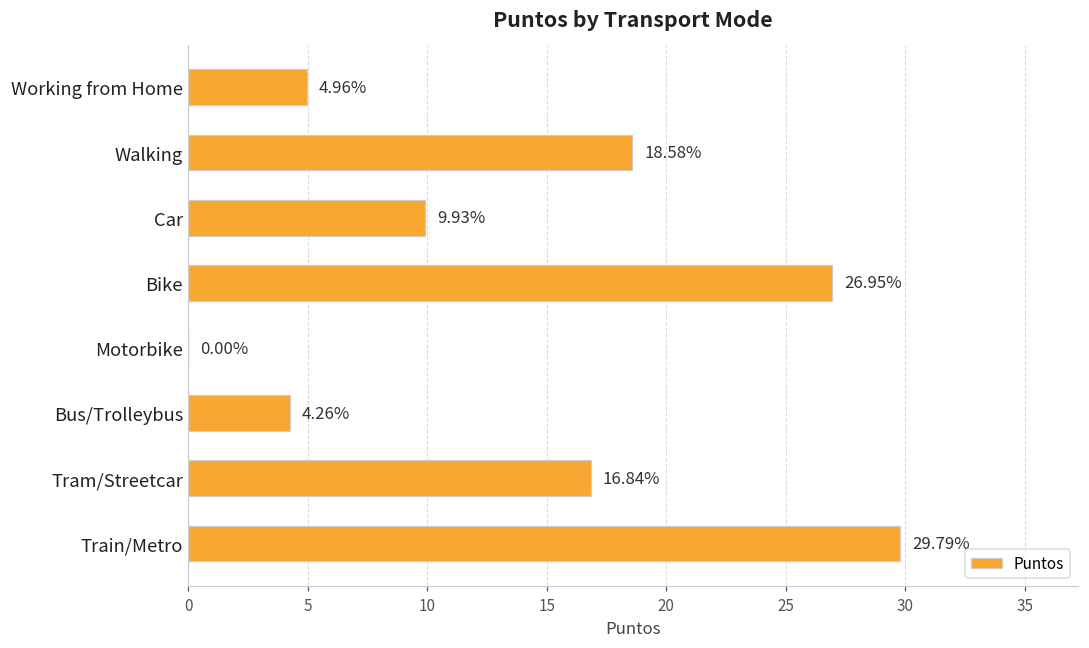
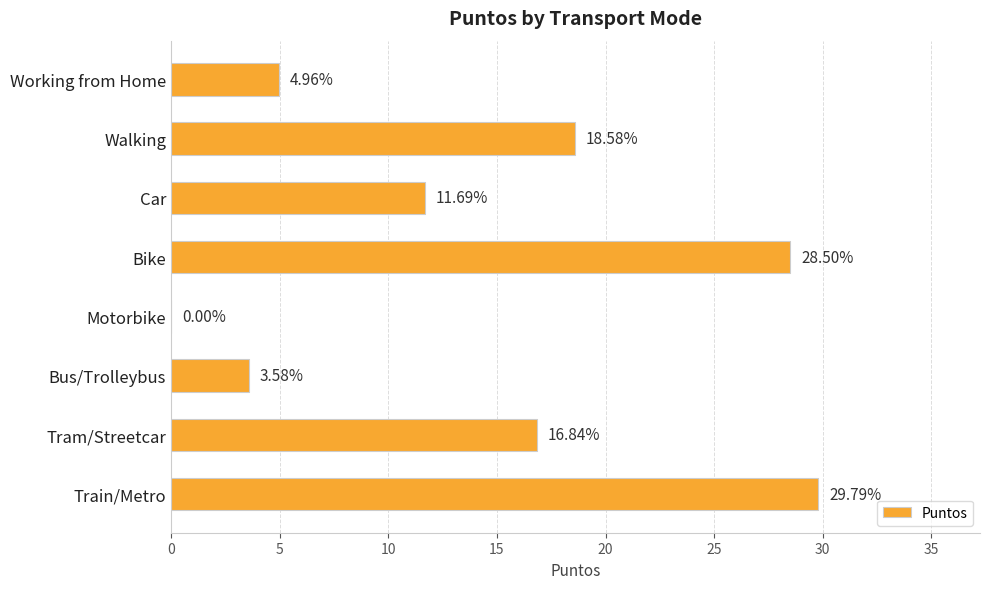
Car: 9.93% -> 11.69%
Bike: 26.95% -> 28.50%
Bus/Trolleybus: 4.26% -> 3.58%
